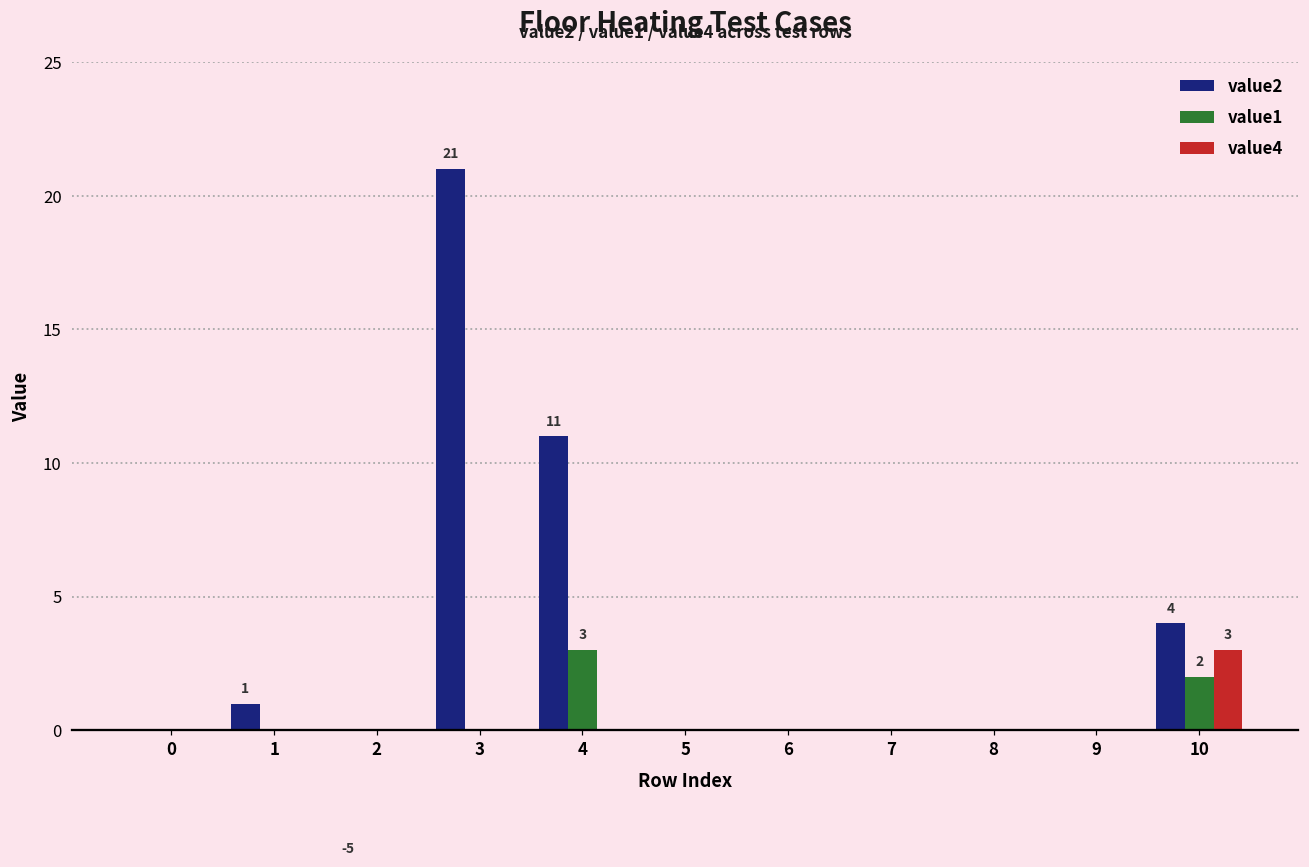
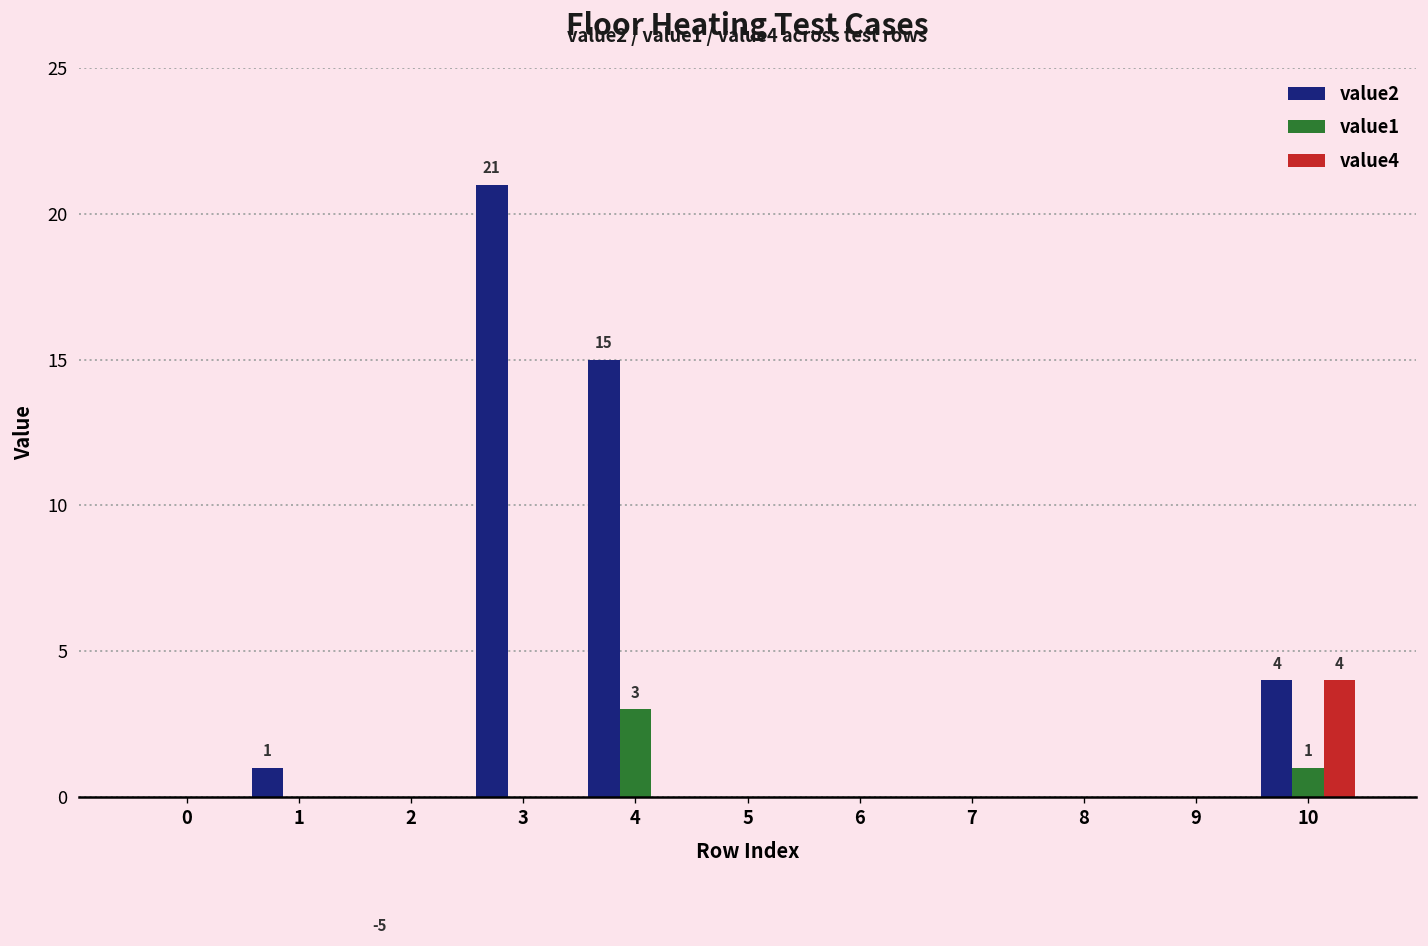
value2, 4: 11 -> 15
value1, 10: 2 -> 1
value4, 10: 3 -> 4
